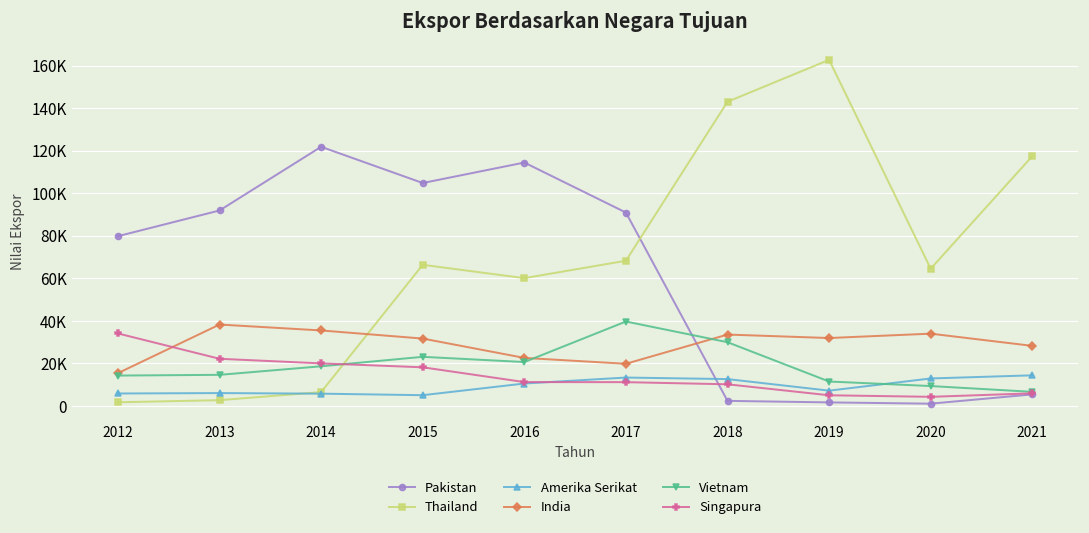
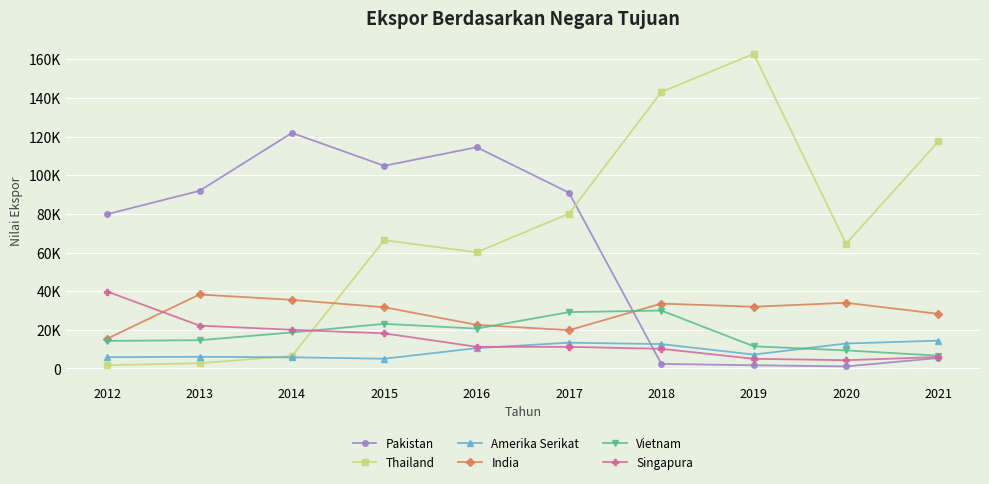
Singapura, 2012: 34000 -> 40000
Thailand, 2017: 68000 -> 80000
Vietnam, 2017: 40000 -> 29000
